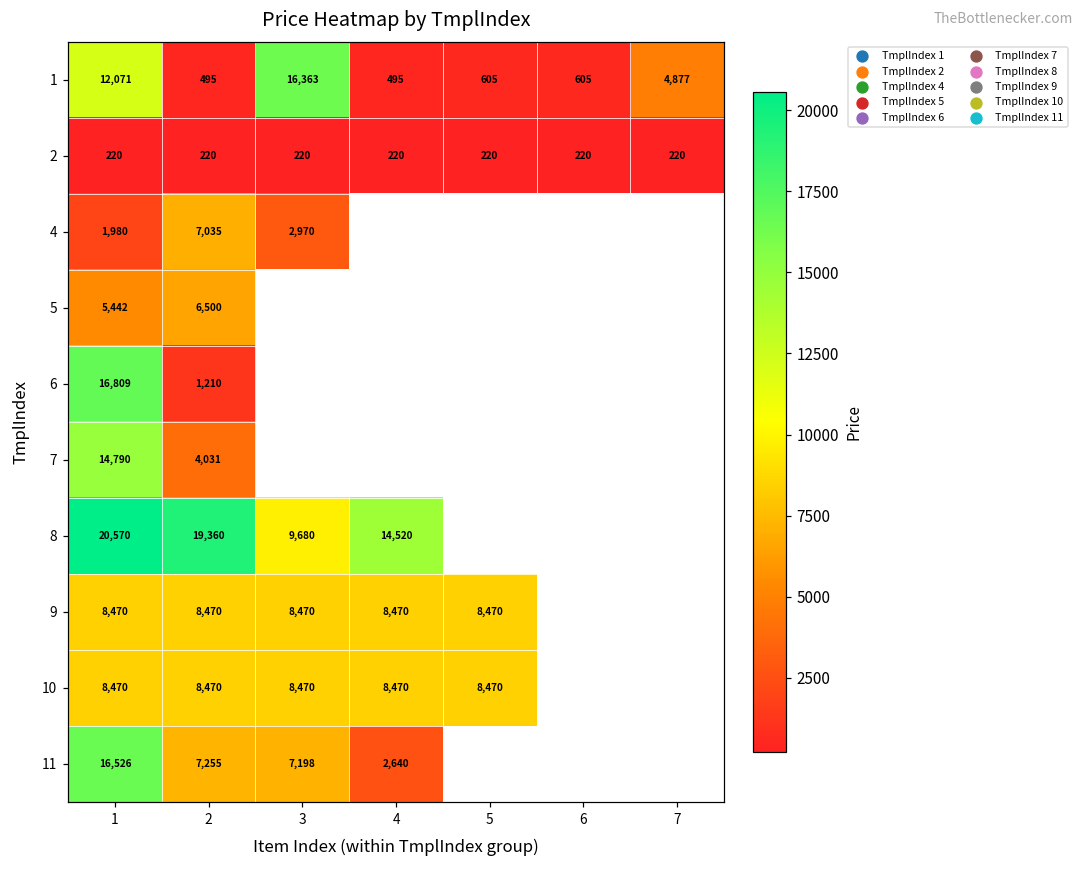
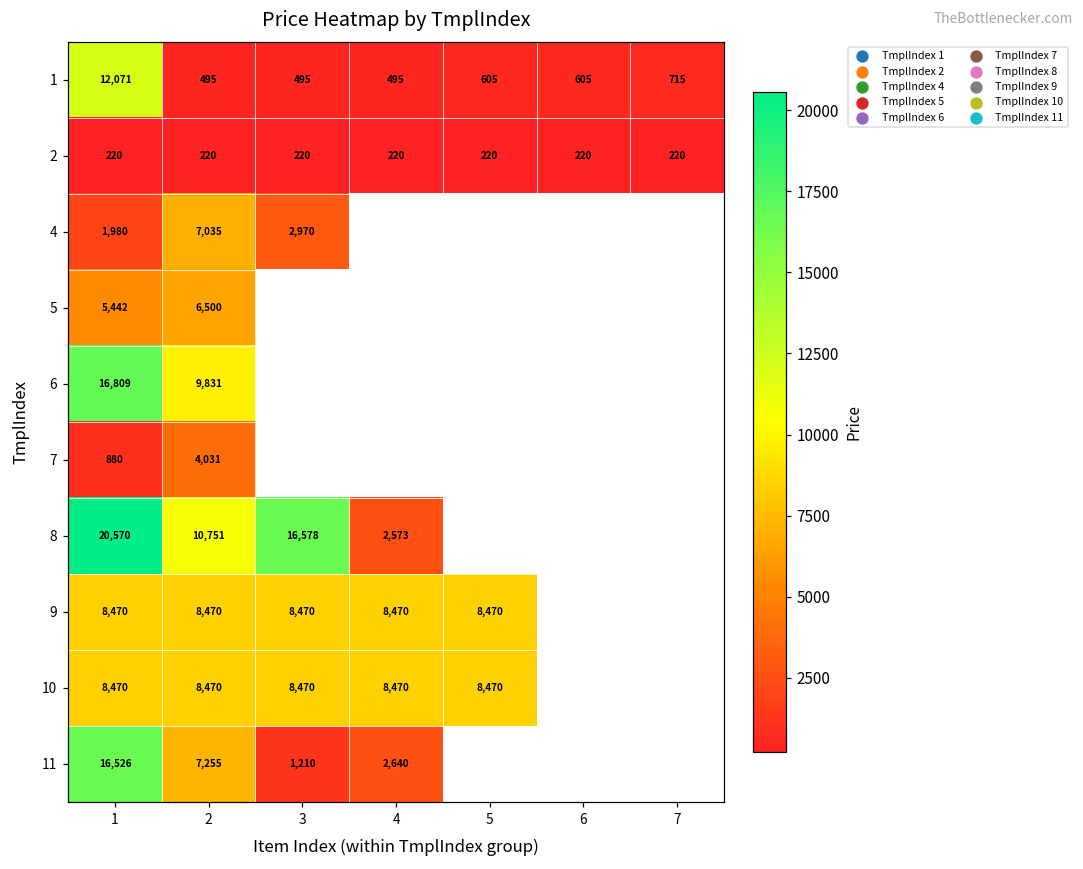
1, 3: 16,363 -> 495
1, 7: 4,877 -> 715
6, 2: 1,210 -> 9,831
7, 1: 14,790 -> 880
8, 2: 19,360 -> 10,751
8, 3: 9,680 -> 16,578
8, 4: 14,520 -> 2,573
11, 3: 7,198 -> 1,210
